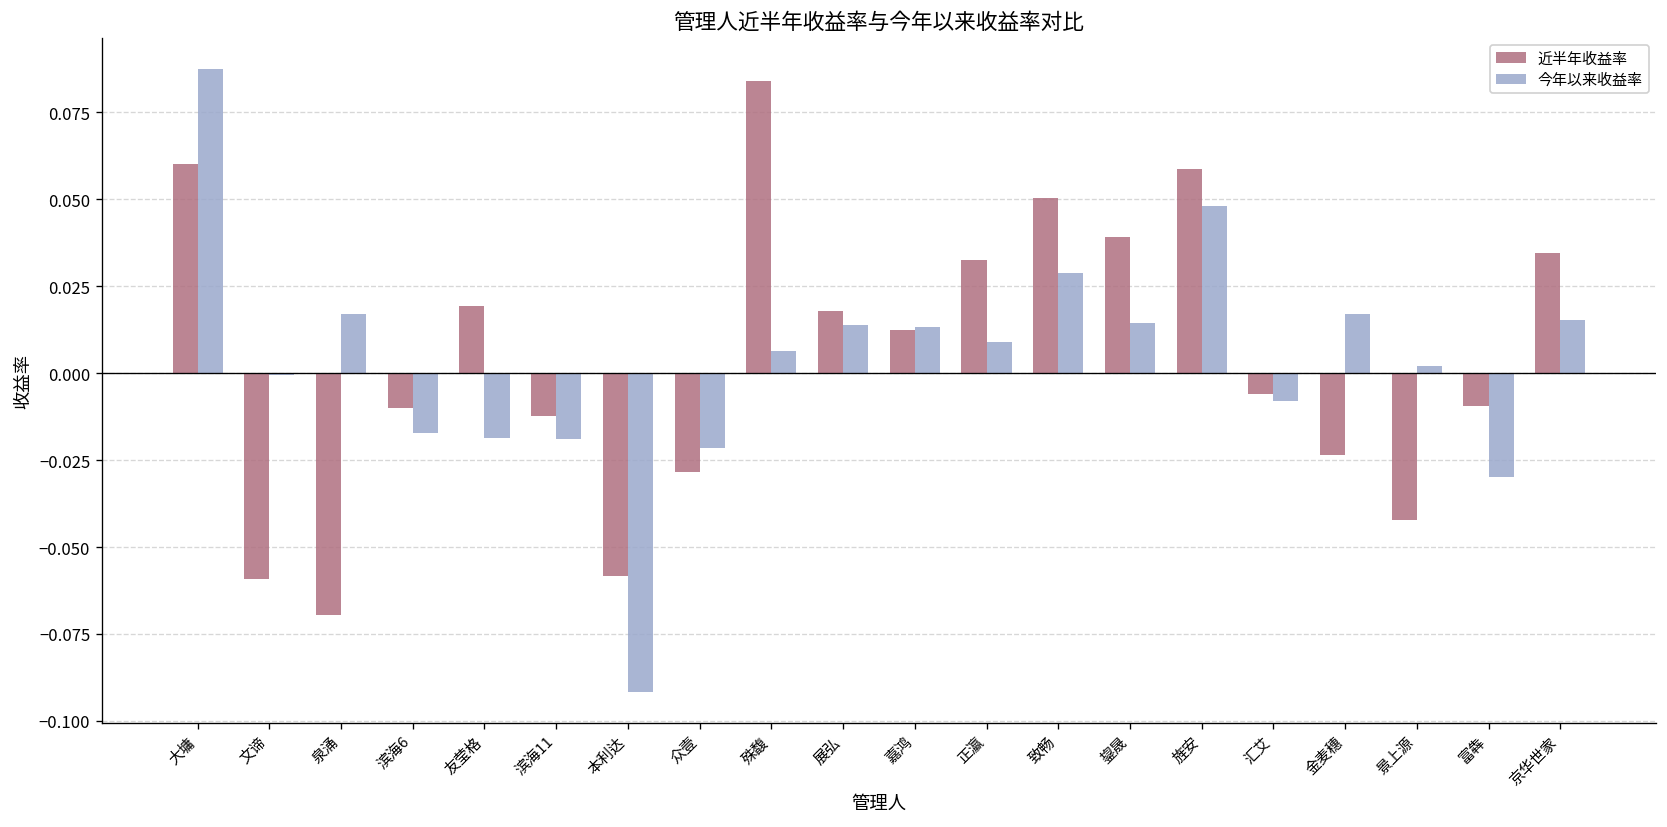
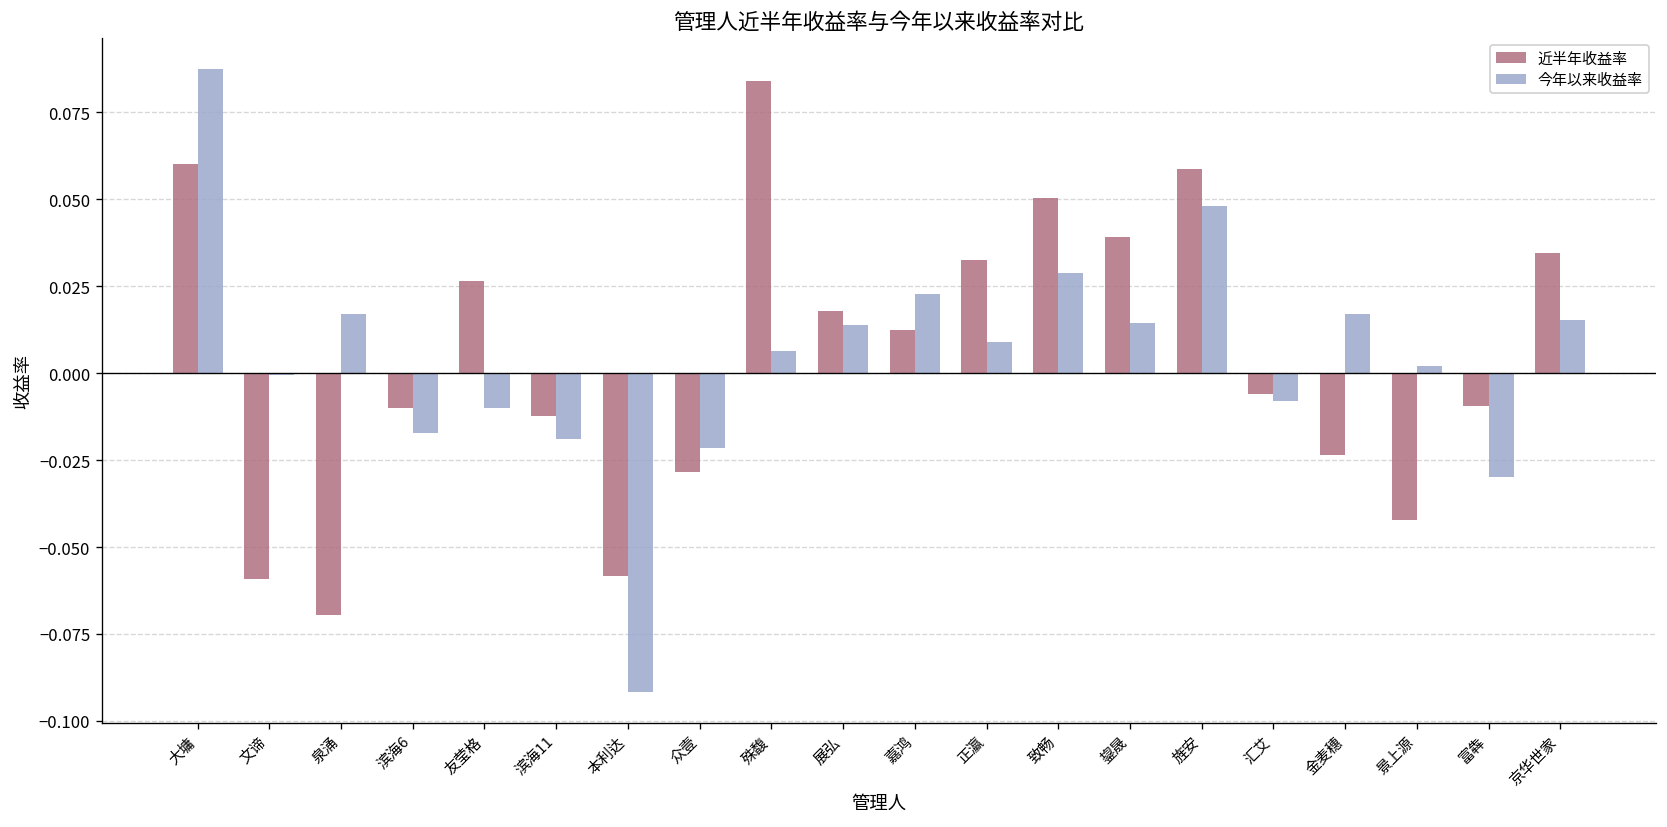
近半年收益率, 友莹格: 0.019 -> 0.027
今年以来收益率, 友莹格: -0.019 -> -0.010
今年以来收益率, 嘉鸿: 0.013 -> 0.023
